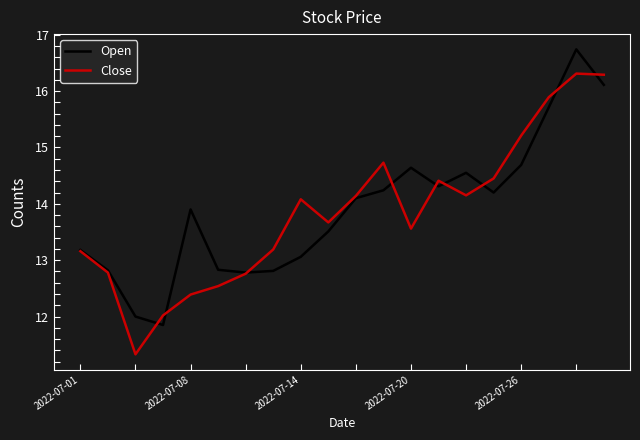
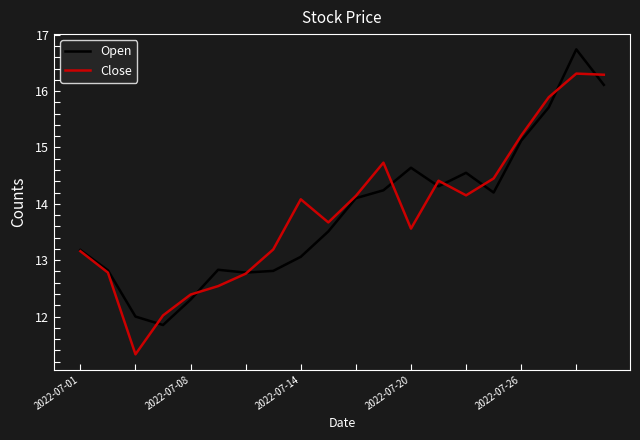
Open, 2022-07-08: 13.9 -> 12.3
Open, 2022-07-26: 14.7 -> 15.1
